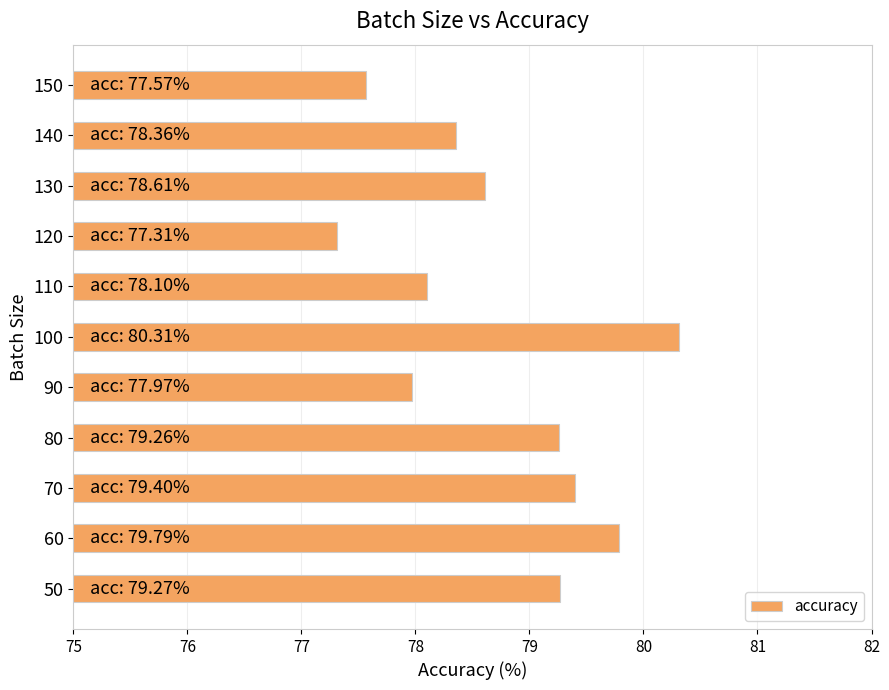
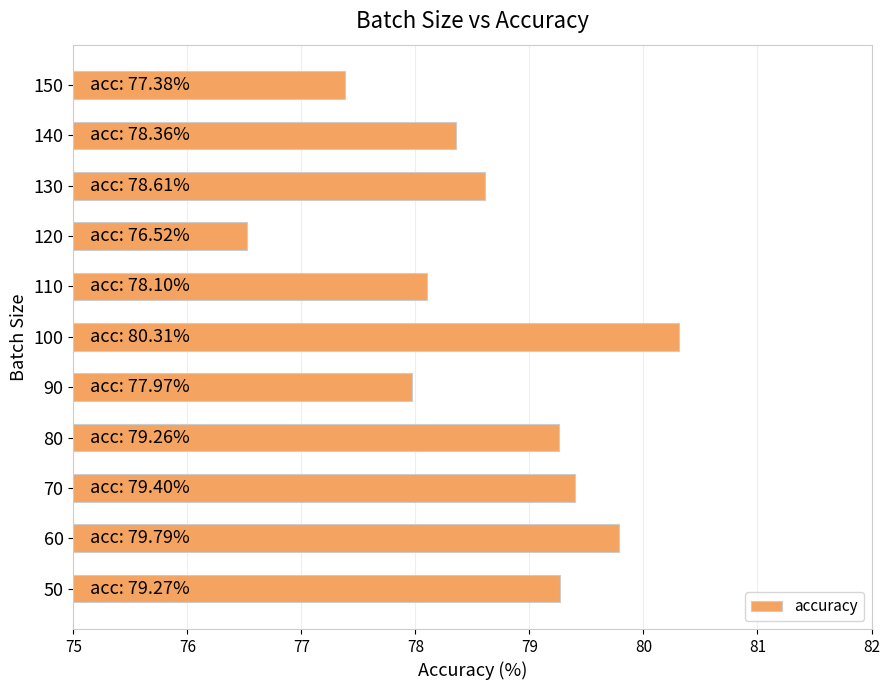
150: 77.57% -> 77.38%
120: 77.31% -> 76.52%
